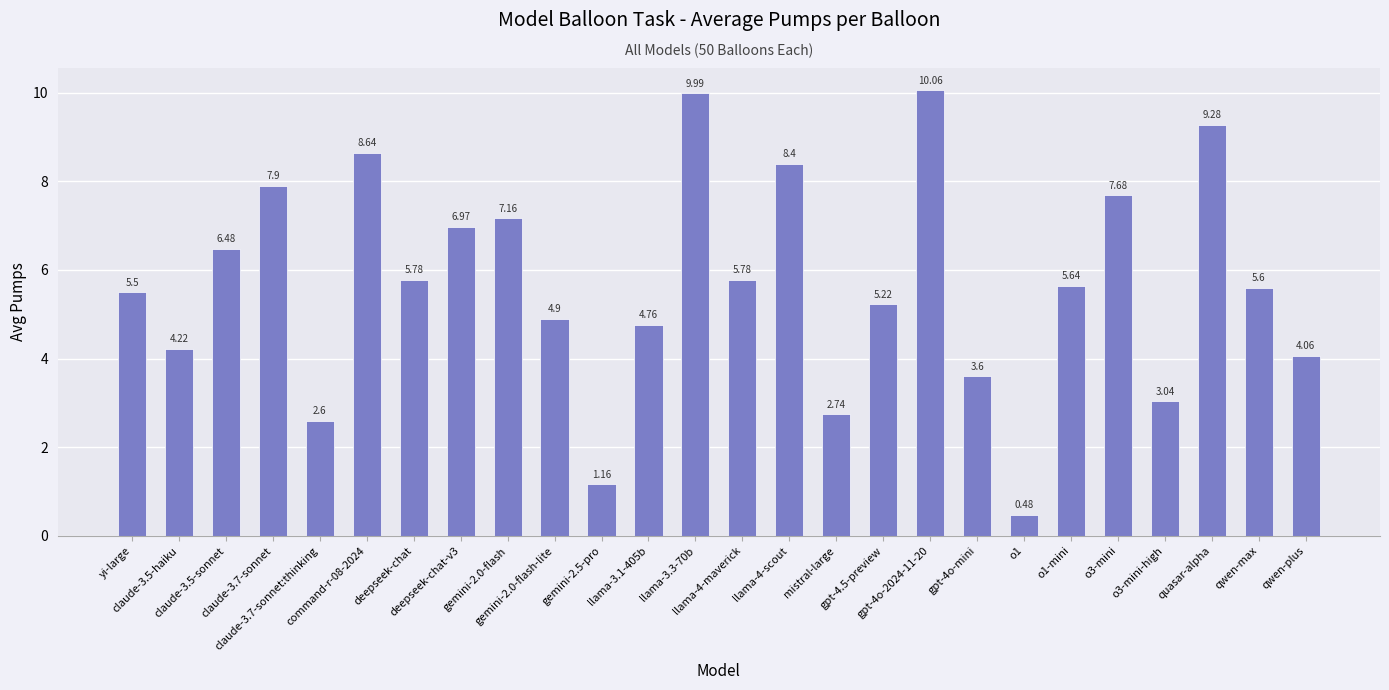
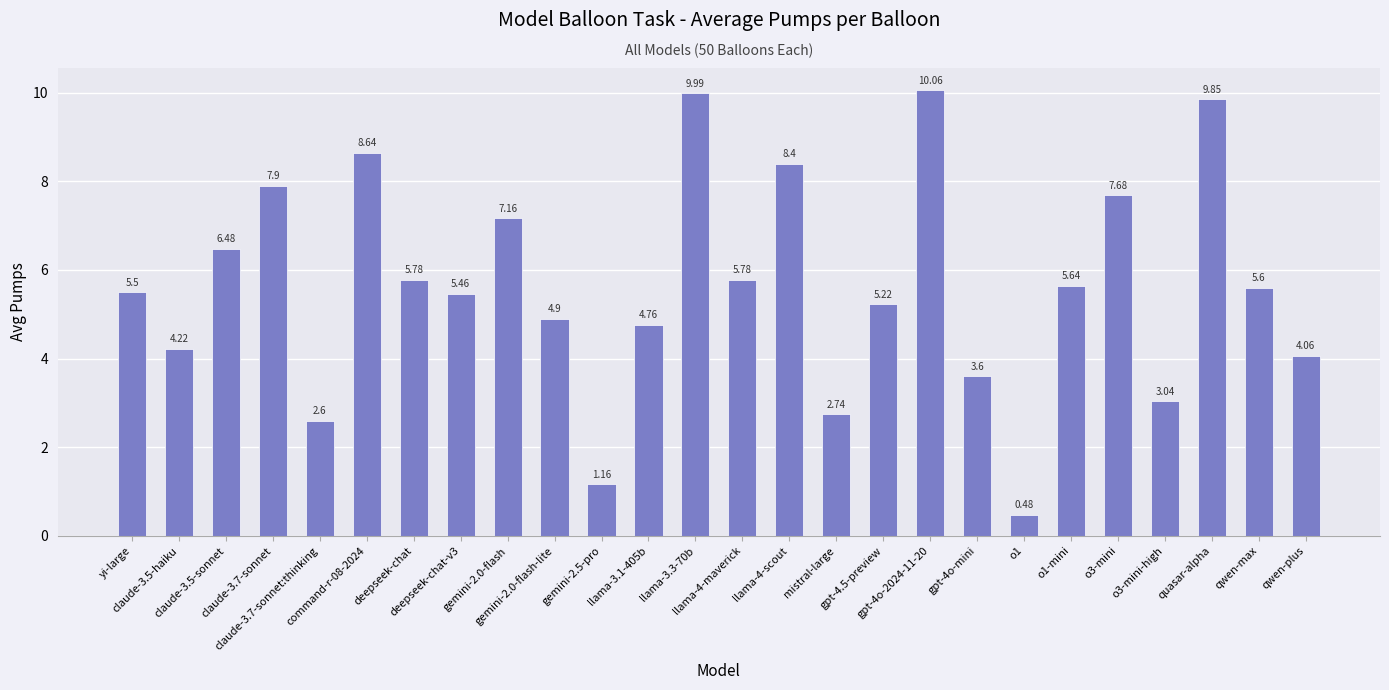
deepseek-chat-v3: 6.97 -> 5.46
quasar-alpha: 9.28 -> 9.85
